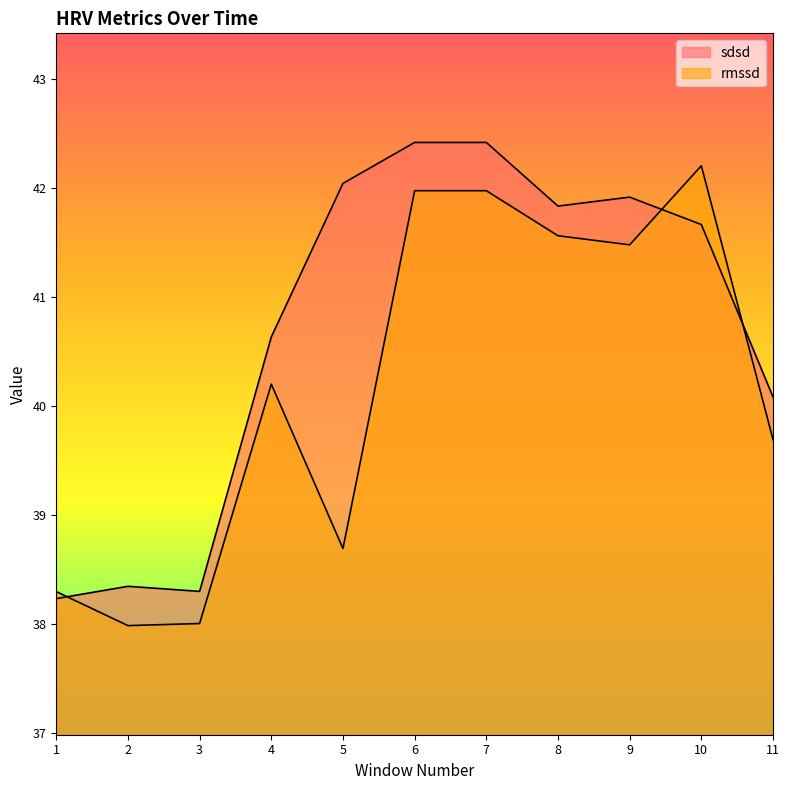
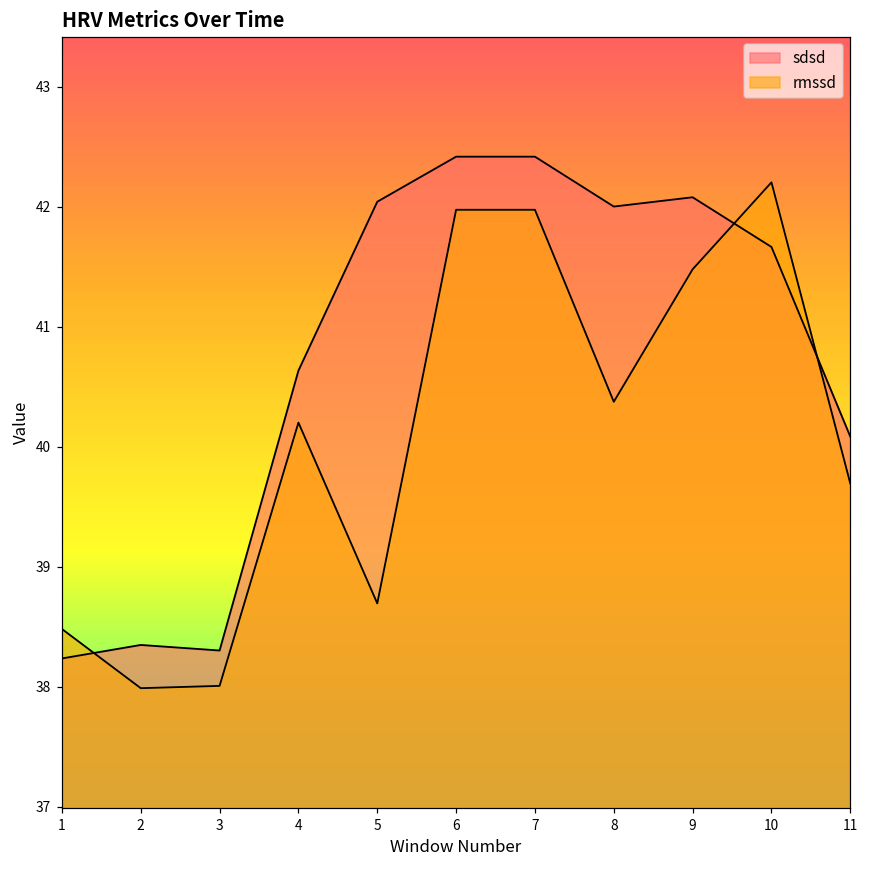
rmssd, 1: 38.30 -> 38.48
sdsd, 8: 41.83 -> 42.00
rmssd, 8: 41.56 -> 40.37
sdsd, 9: 41.91 -> 42.08
